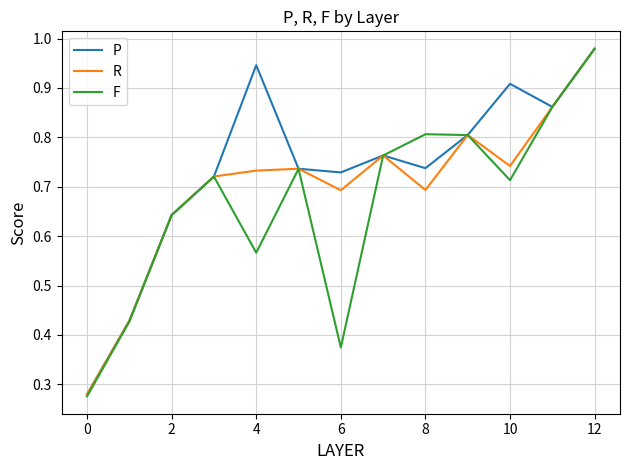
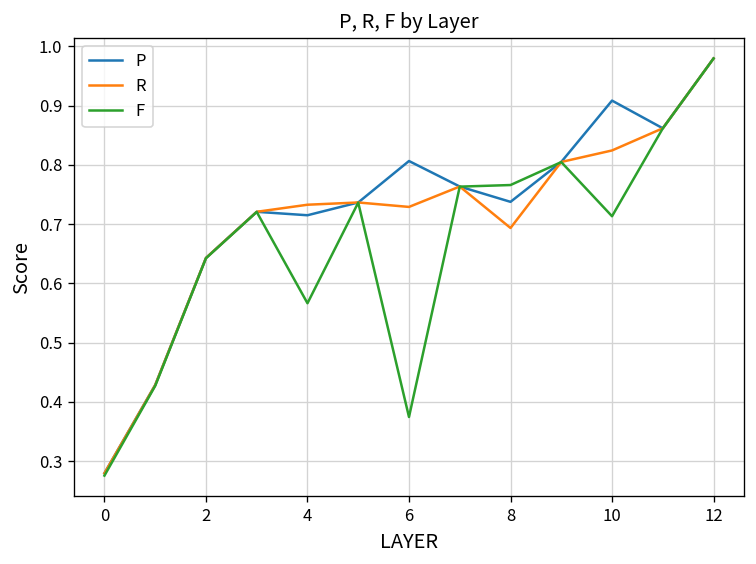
P, 4: 0.95 -> 0.71
P, 6: 0.73 -> 0.81
R, 6: 0.69 -> 0.73
F, 8: 0.81 -> 0.77
R, 10: 0.74 -> 0.82
